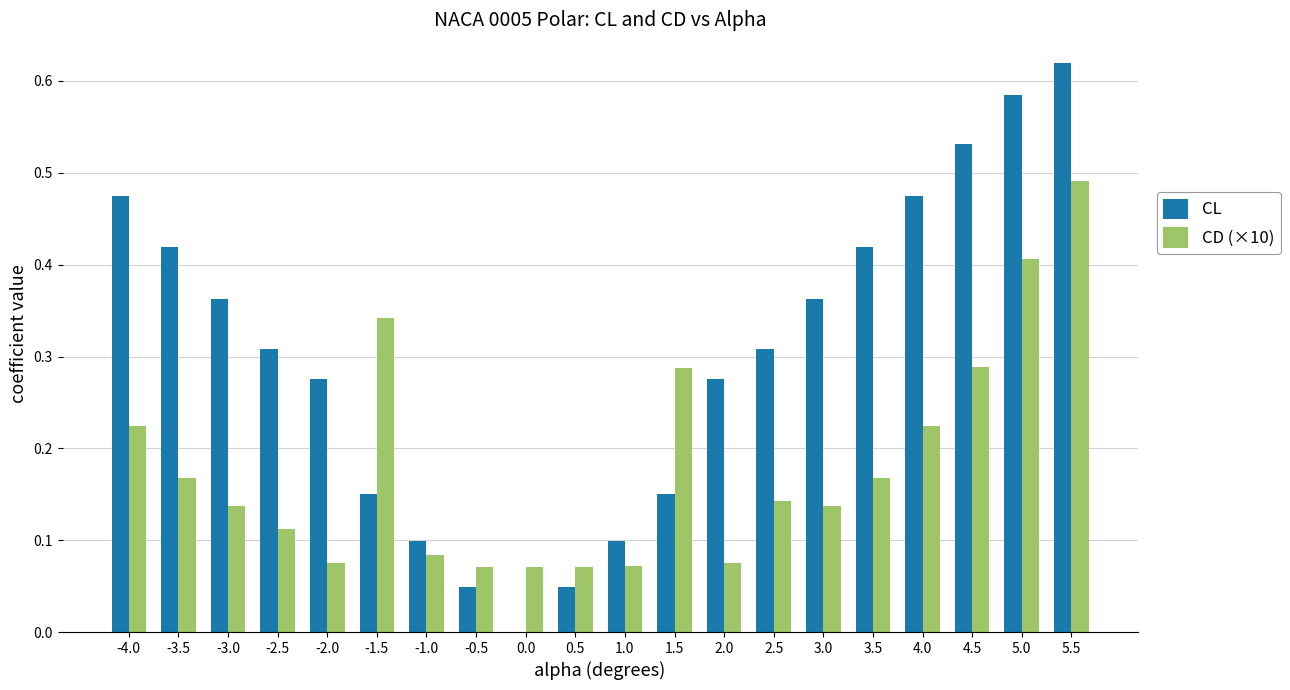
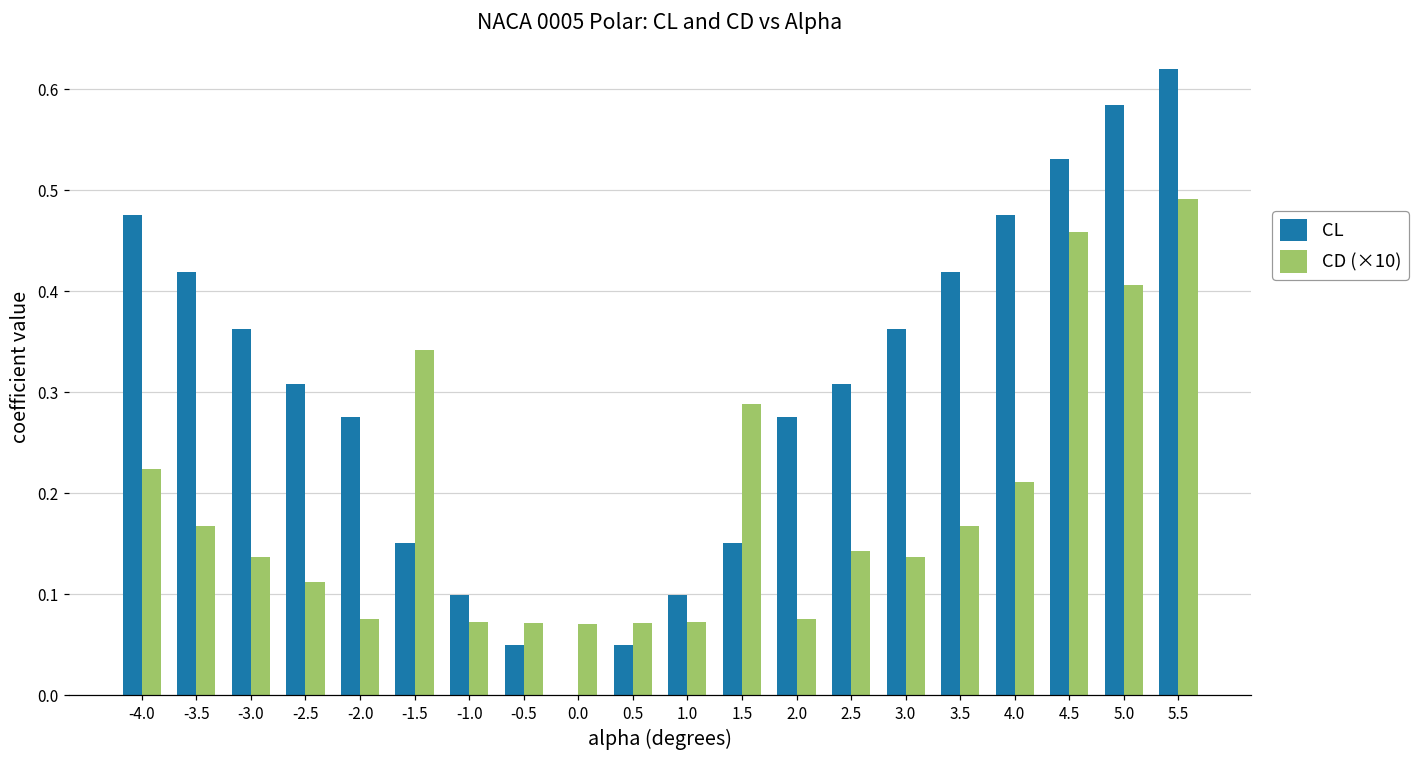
CD (×10), -1.0: 0.08 -> 0.07
CD (×10), 4.0: 0.22 -> 0.21
CD (×10), 4.5: 0.29 -> 0.46
